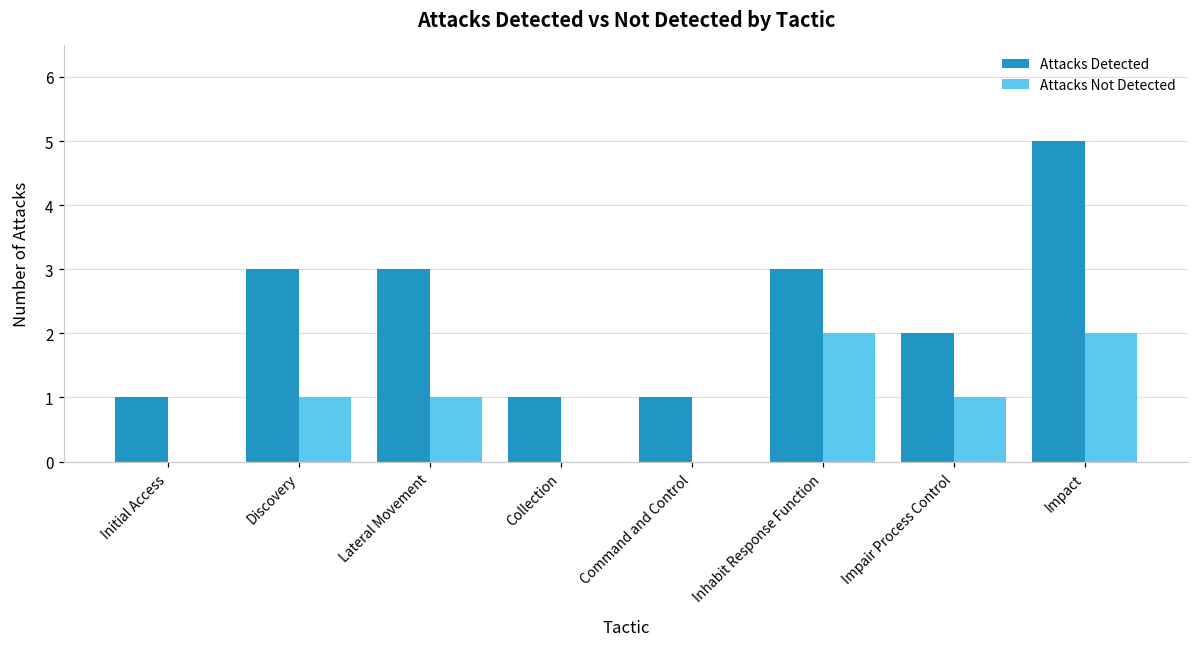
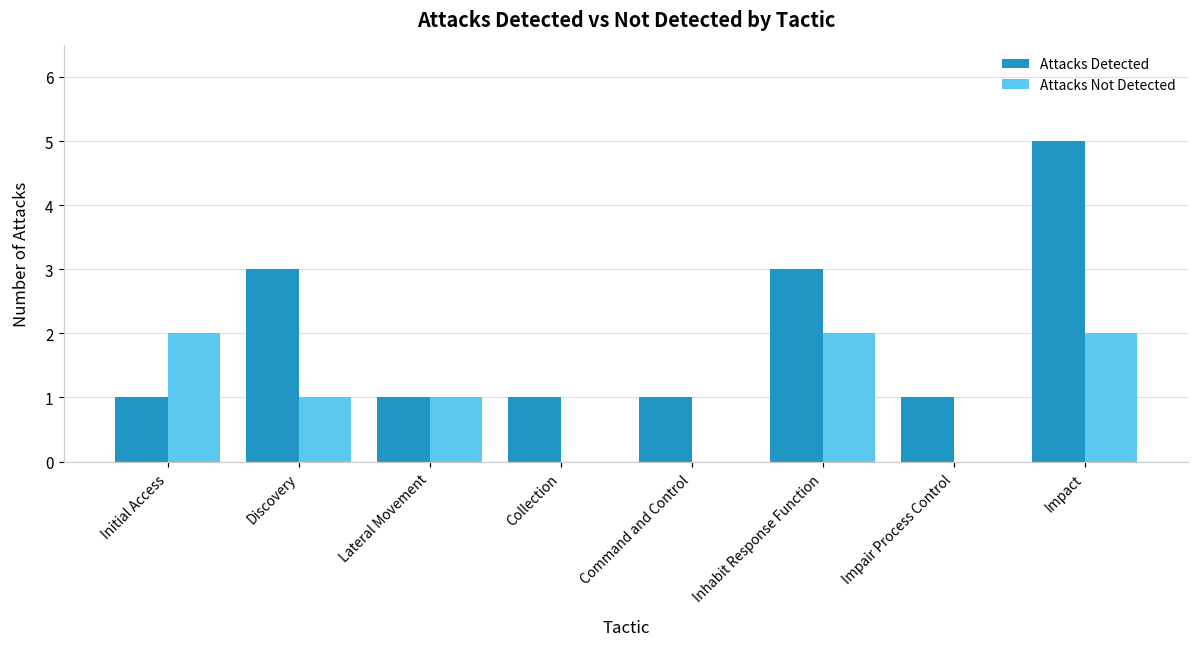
Attacks Not Detected, Initial Access: 0 -> 2
Attacks Detected, Lateral Movement: 3 -> 1
Attacks Detected, Impair Process Control: 2 -> 1
Attacks Not Detected, Impair Process Control: 1 -> 0
